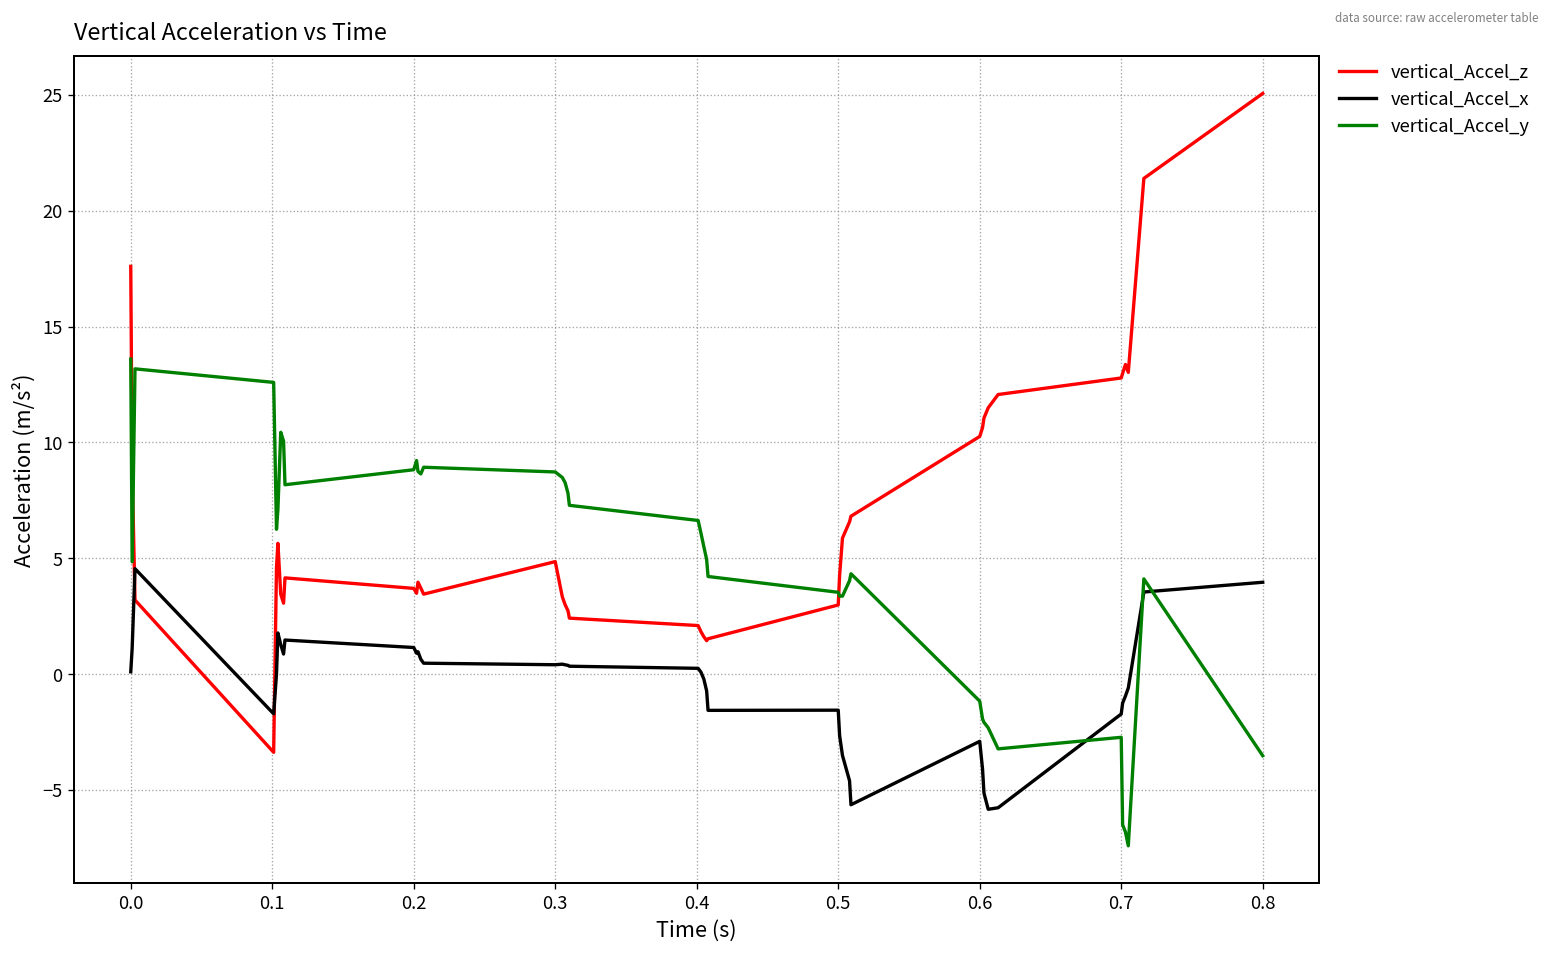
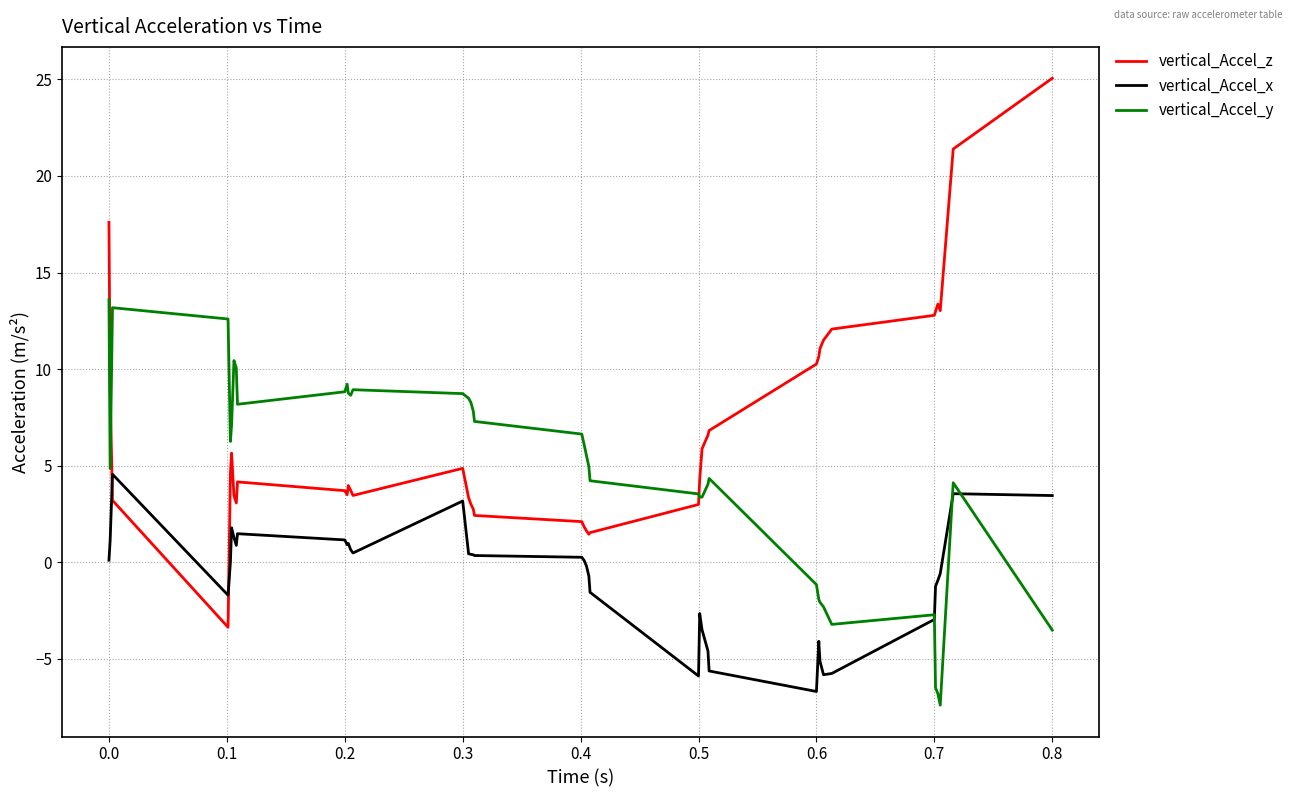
vertical_Accel_x, 0.3: 0.4 -> 3.2
vertical_Accel_x, 0.5: -1.6 -> -5.9
vertical_Accel_x, 0.6: -2.9 -> -6.7
vertical_Accel_x, 0.7: -1.7 -> -3.0
vertical_Accel_x, 0.8: 4.0 -> 3.4
